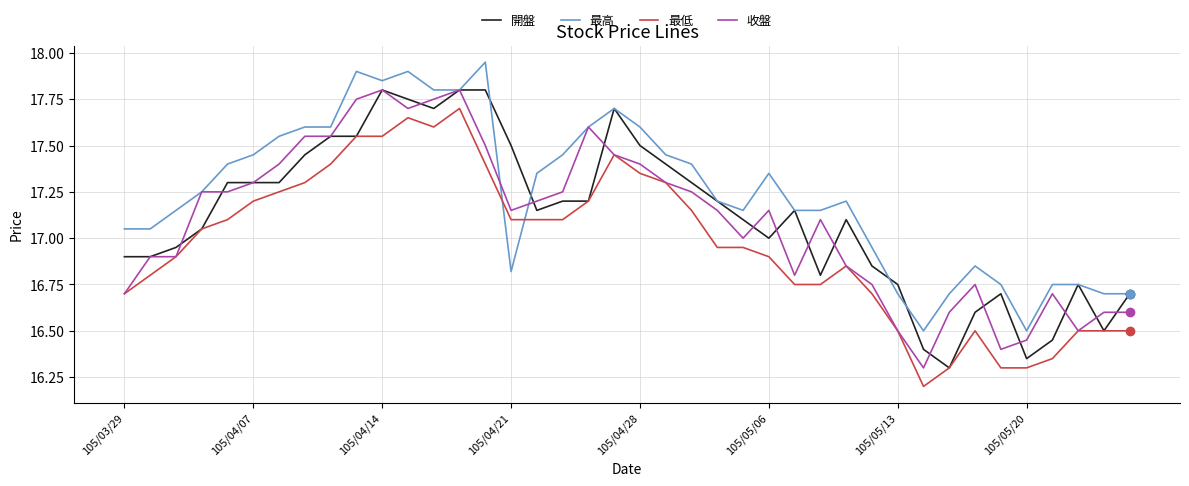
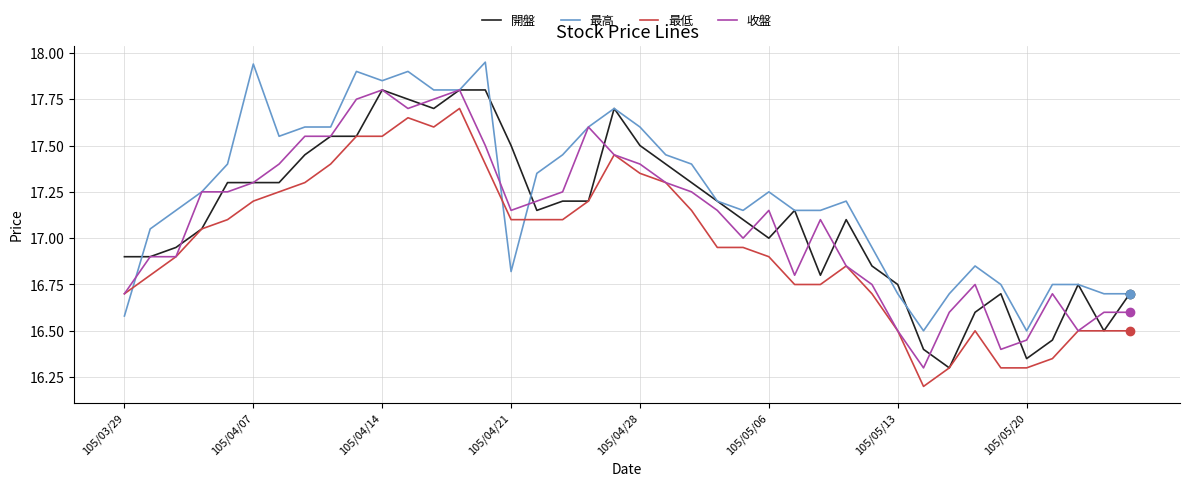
最高, 105/03/29: 17.05 -> 16.58
最高, 105/04/07: 17.45 -> 17.94
最高, 105/05/06: 17.35 -> 17.25
